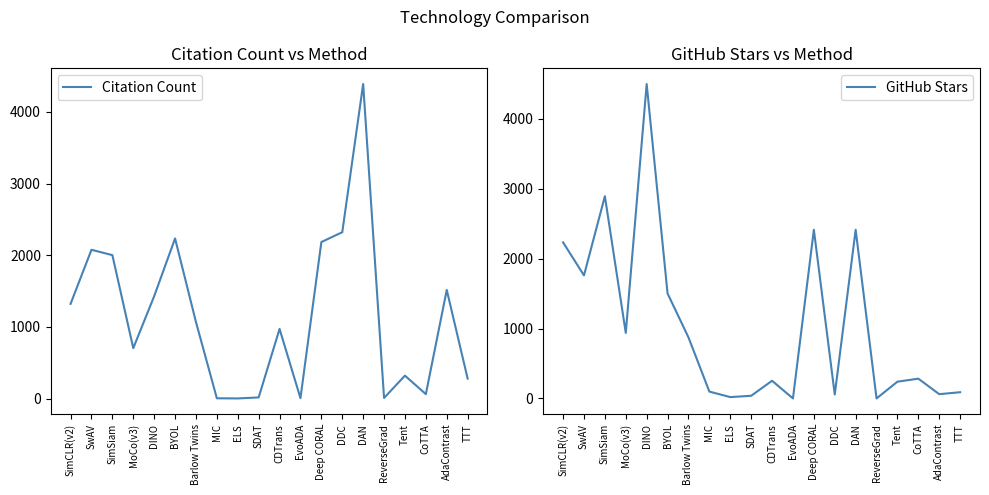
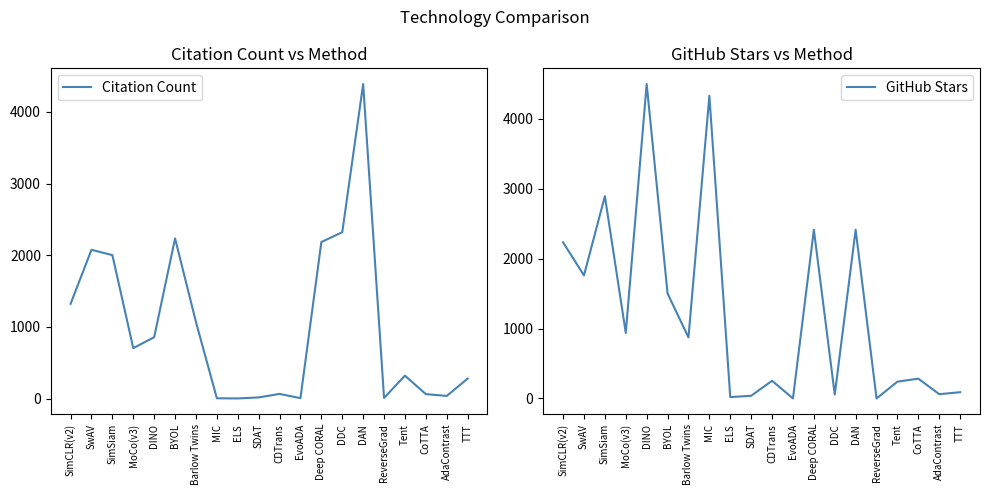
Citation Count vs Method, DINO: 1400 -> 900
Citation Count vs Method, CDTrans: 1000 -> 100
Citation Count vs Method, AdaContrast: 1500 -> 0
GitHub Stars vs Method, MIC: 100 -> 4300
